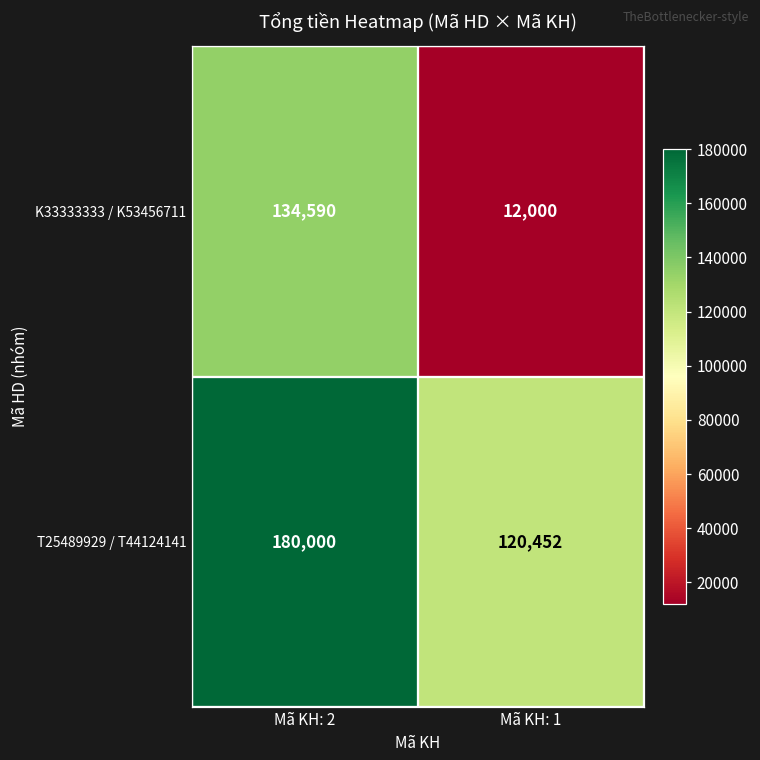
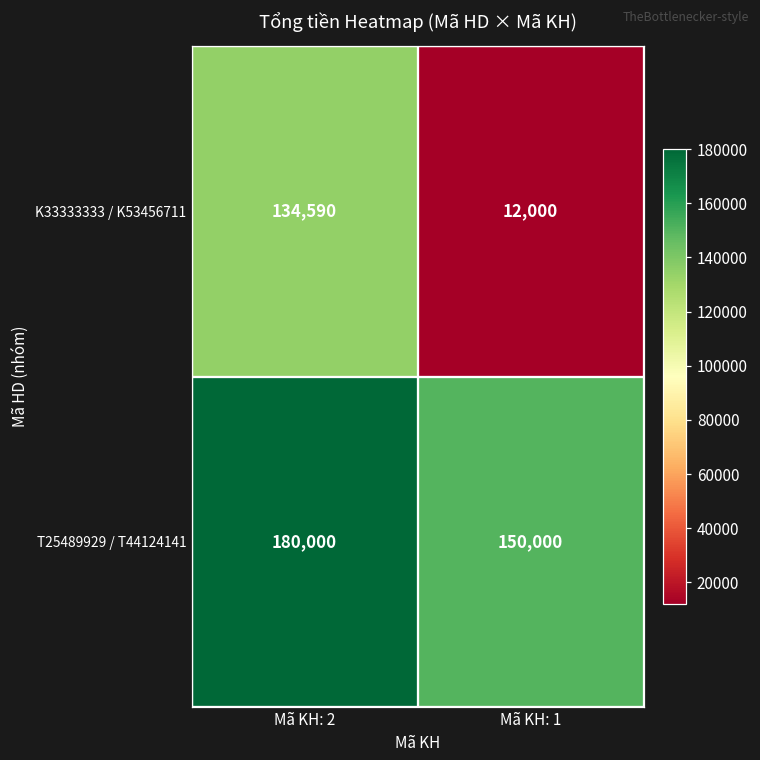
T25489929 / T44124141, Mã KH: 1: 120,452 -> 150,000
